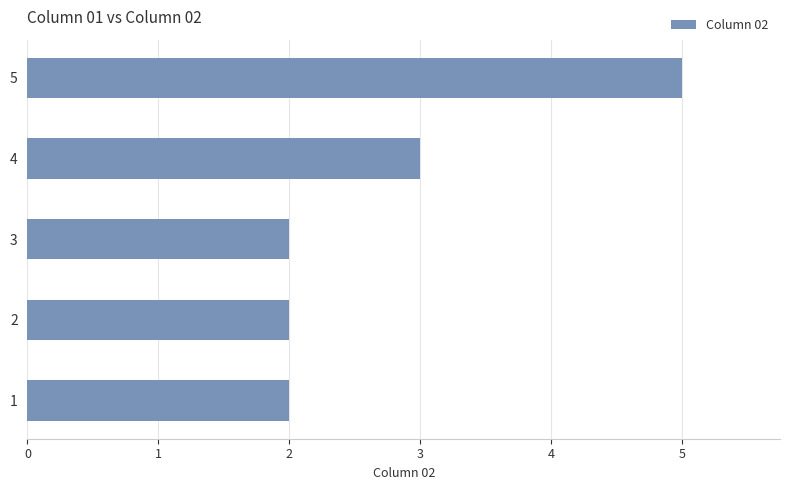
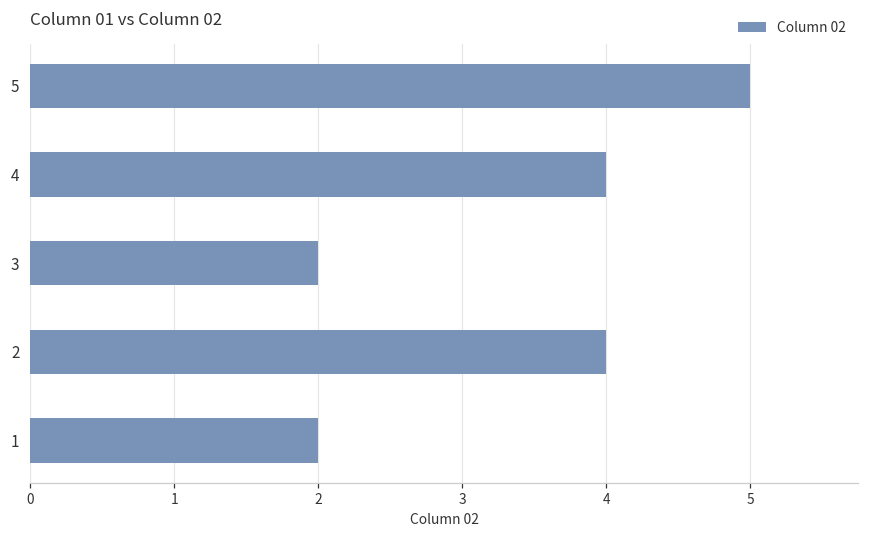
4: 3 -> 4
2: 2 -> 4
